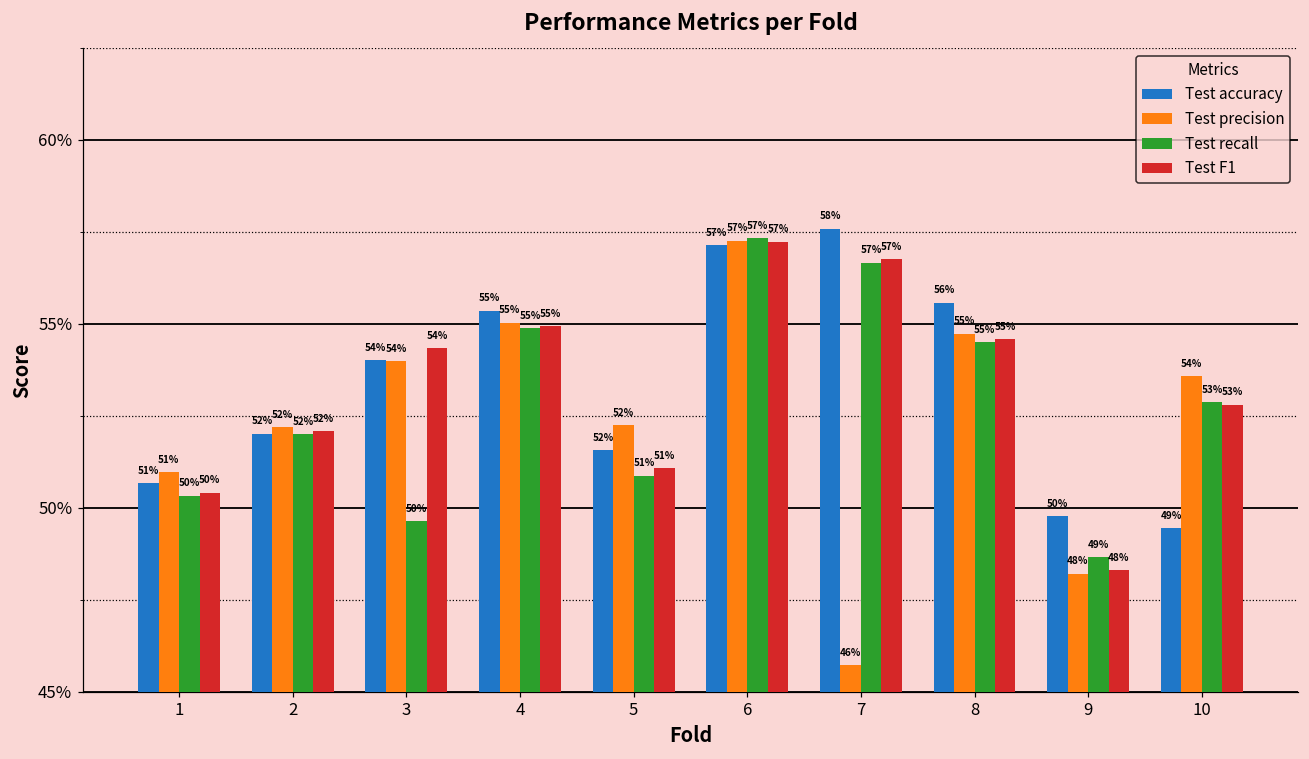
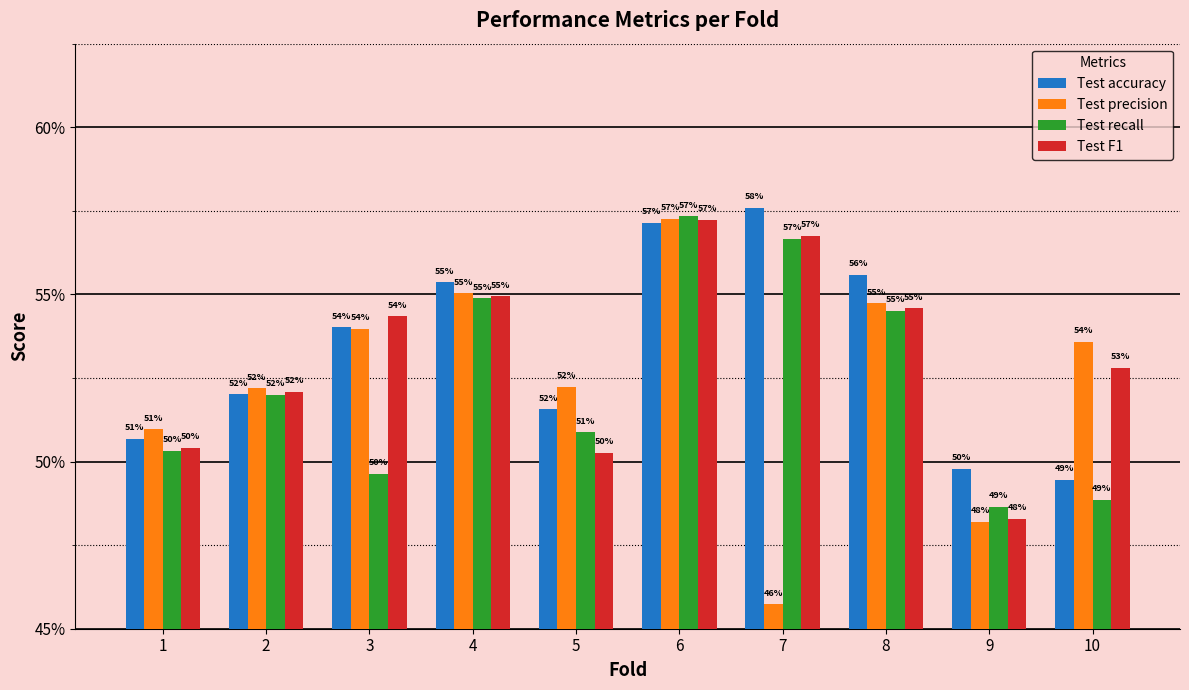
Test F1, 5: 51% -> 50%
Test recall, 10: 53% -> 49%
